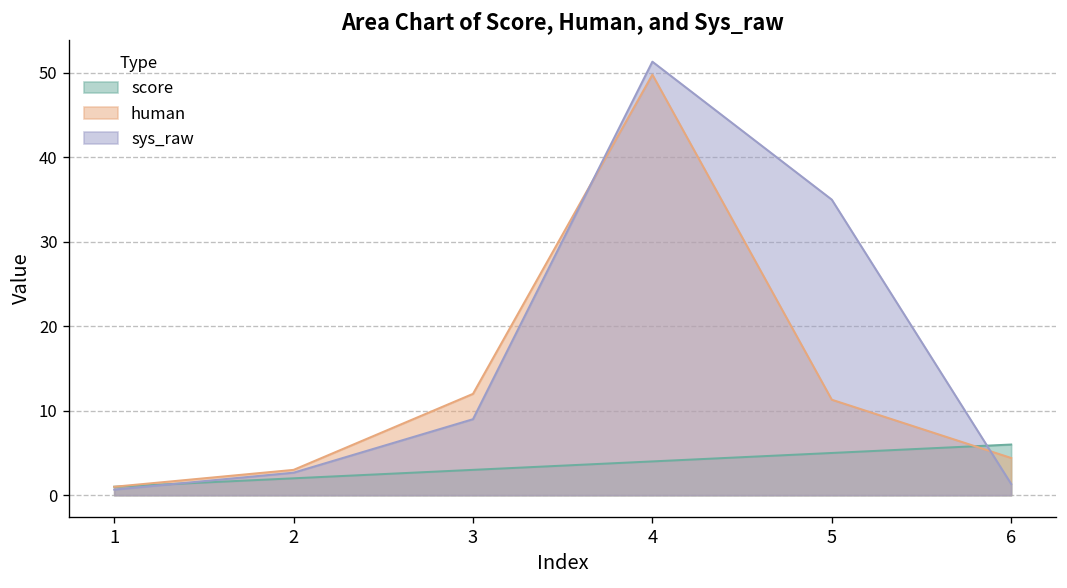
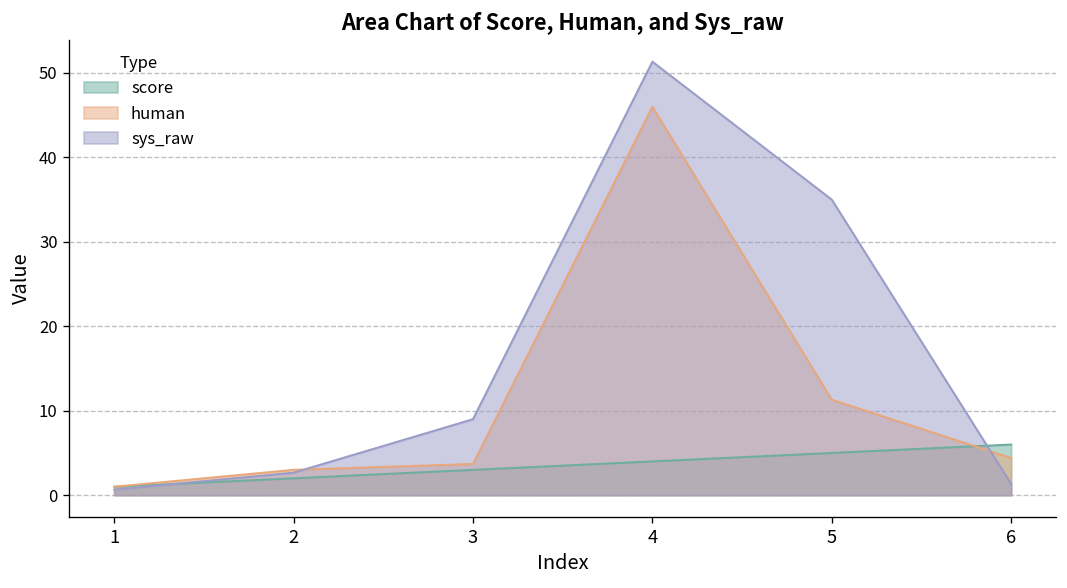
human, 3: 12 -> 4
human, 4: 50 -> 46
